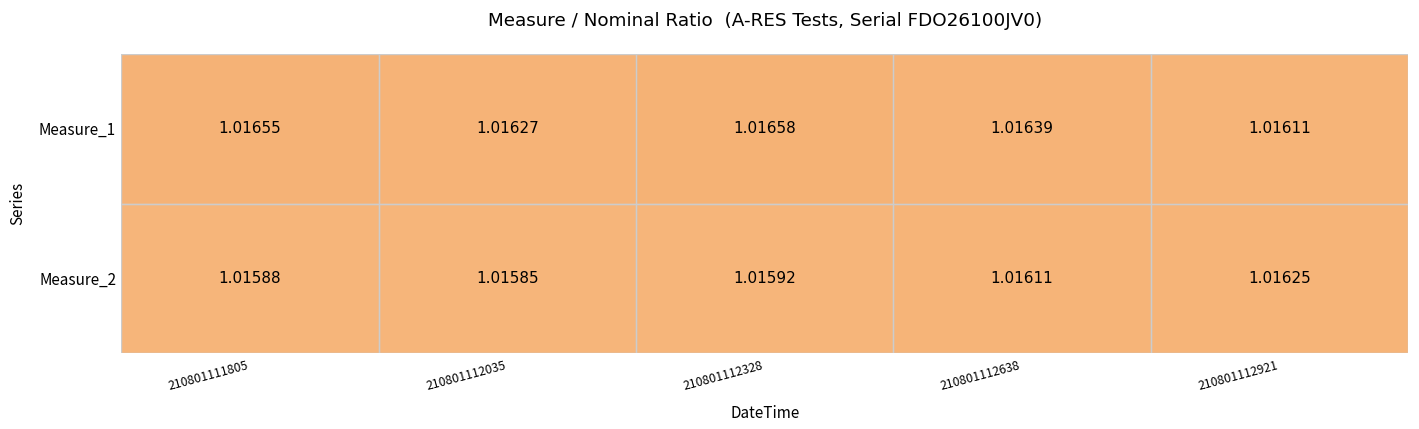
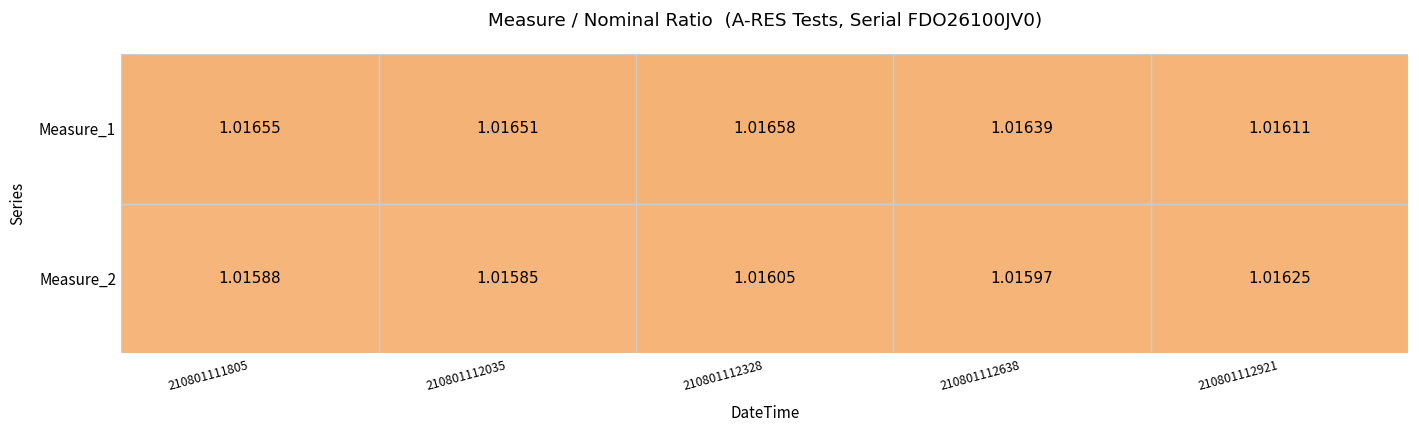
Measure_1, 210801112035: 1.01627 -> 1.01651
Measure_2, 210801112328: 1.01592 -> 1.01605
Measure_2, 210801112638: 1.01611 -> 1.01597
